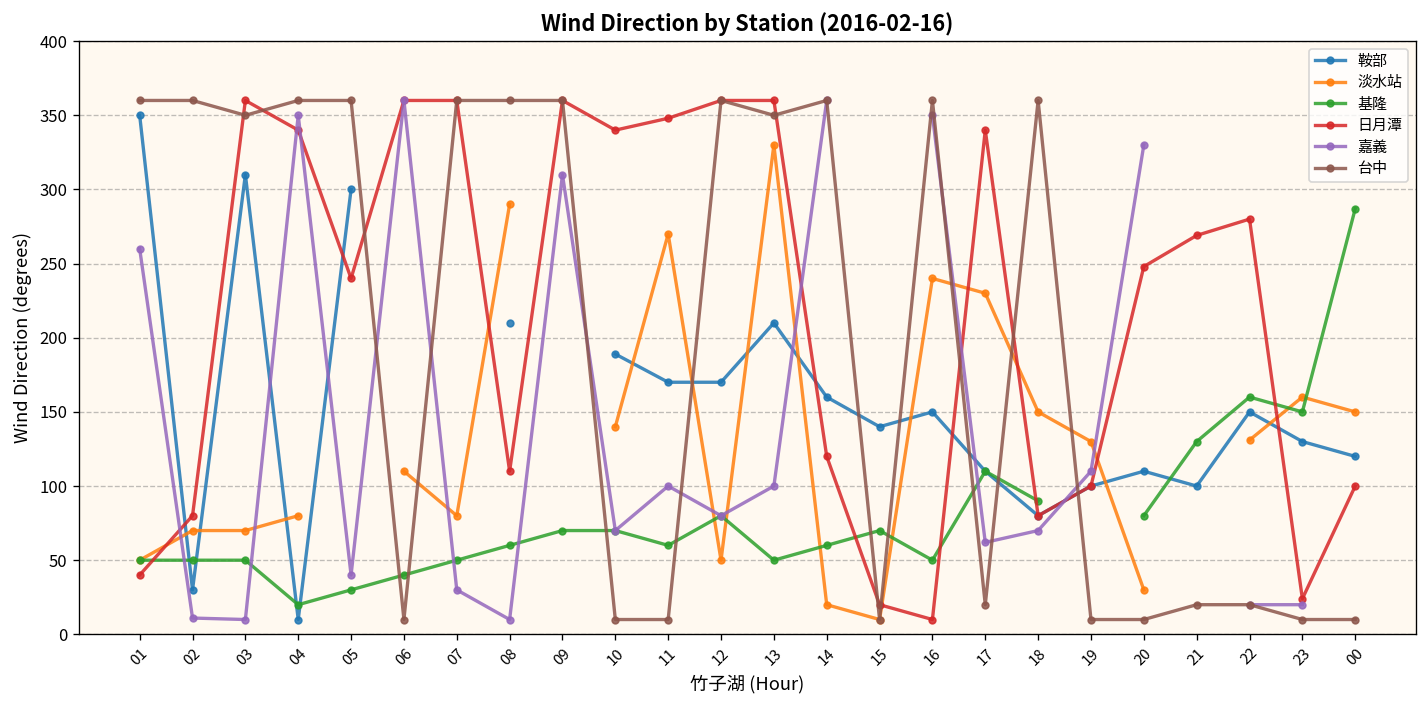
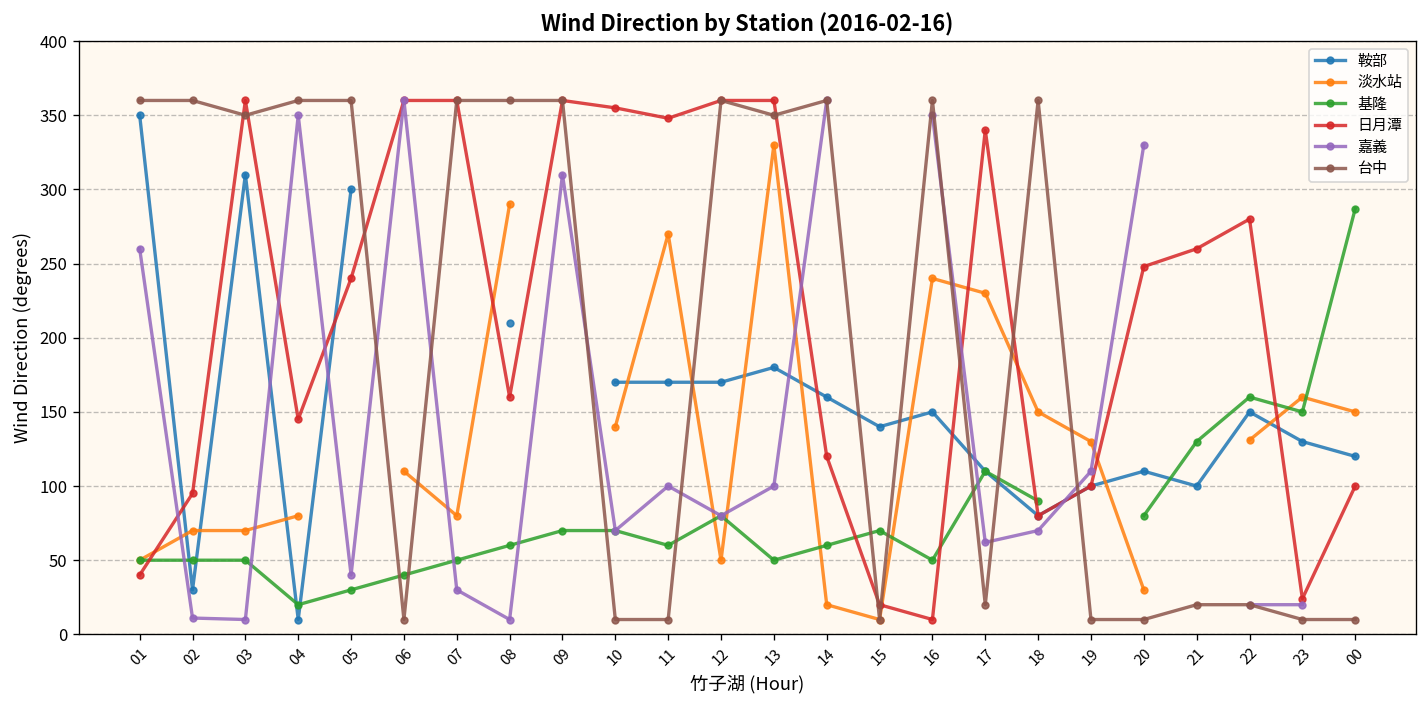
日月潭, 02: 80 -> 95
日月潭, 04: 340 -> 145
日月潭, 08: 110 -> 160
鞍部, 10: 189 -> 170
日月潭, 10: 340 -> 355
鞍部, 13: 210 -> 180
日月潭, 21: 269 -> 260
